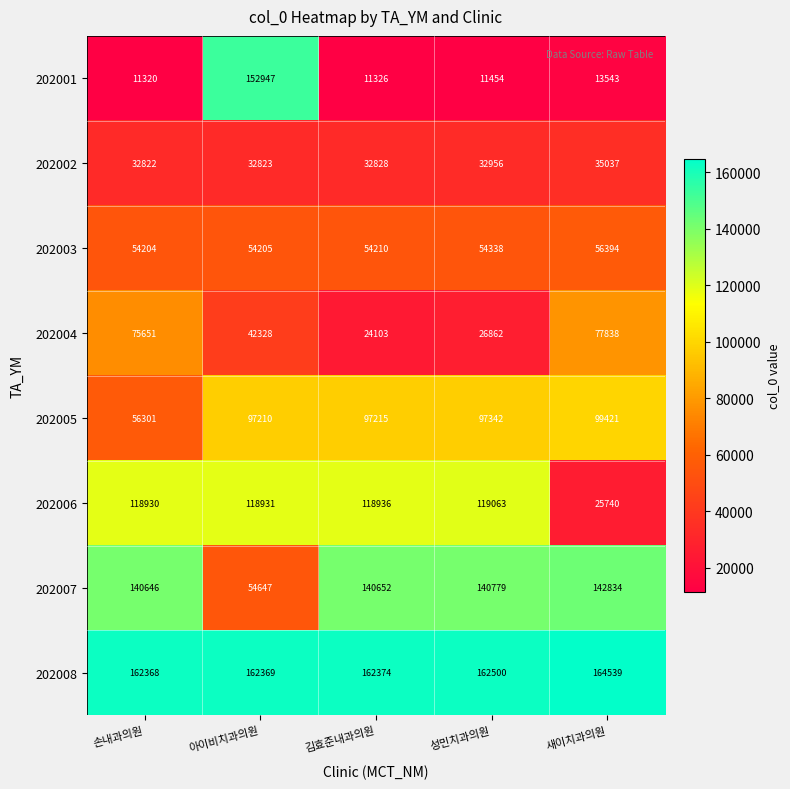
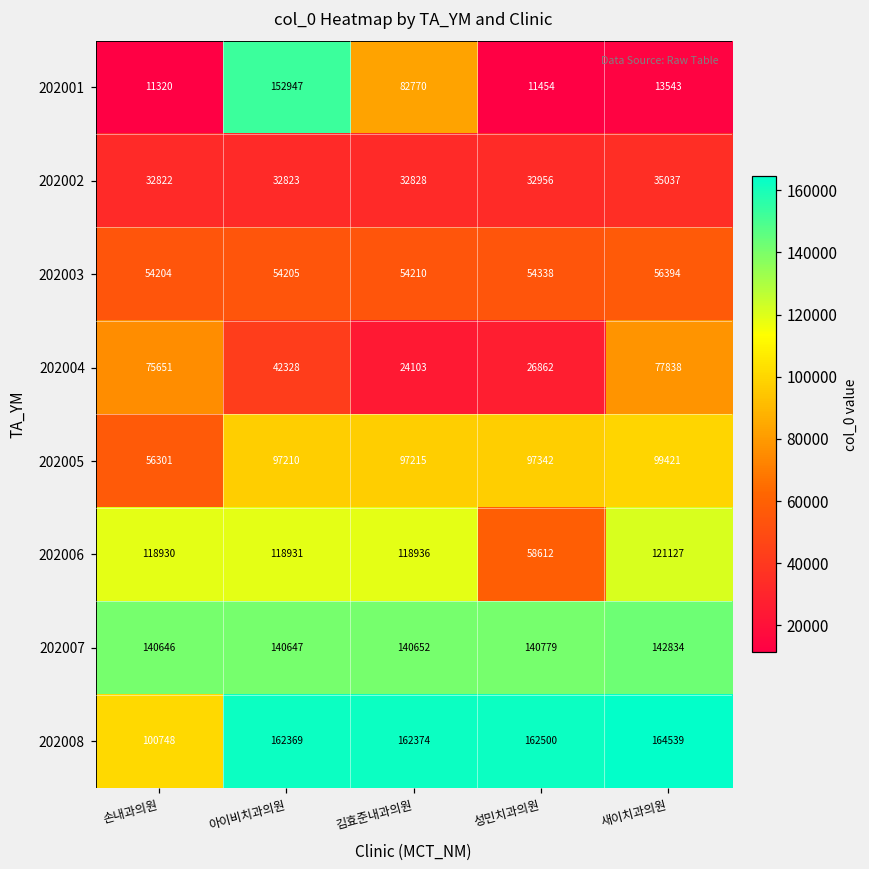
202001, 김효준내과의원: 11326 -> 82770
202006, 성민치과의원: 119063 -> 58612
202006, 새이치과의원: 25740 -> 121127
202007, 아이비치과의원: 54647 -> 140647
202008, 손내과의원: 162368 -> 100748
